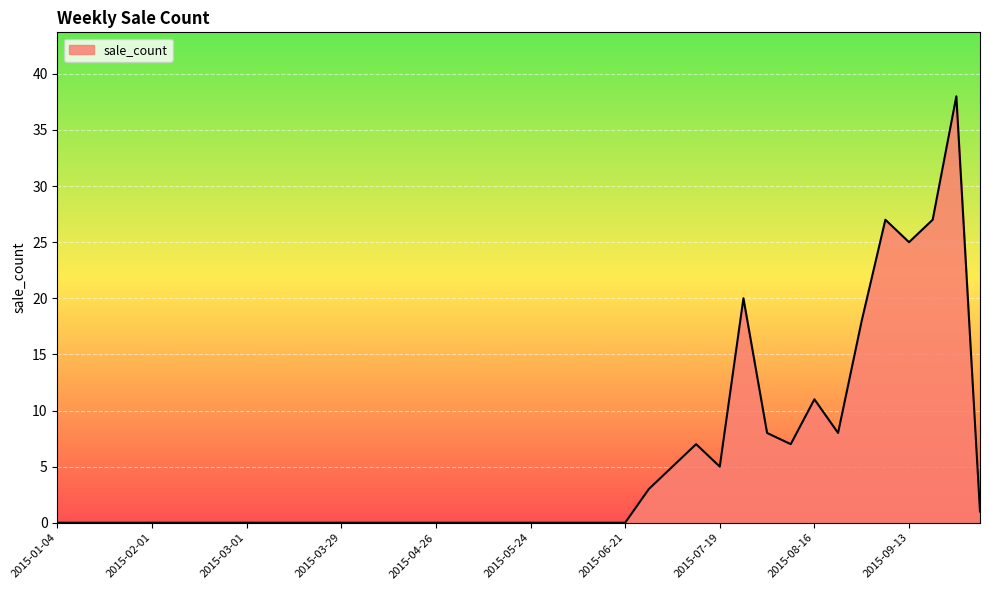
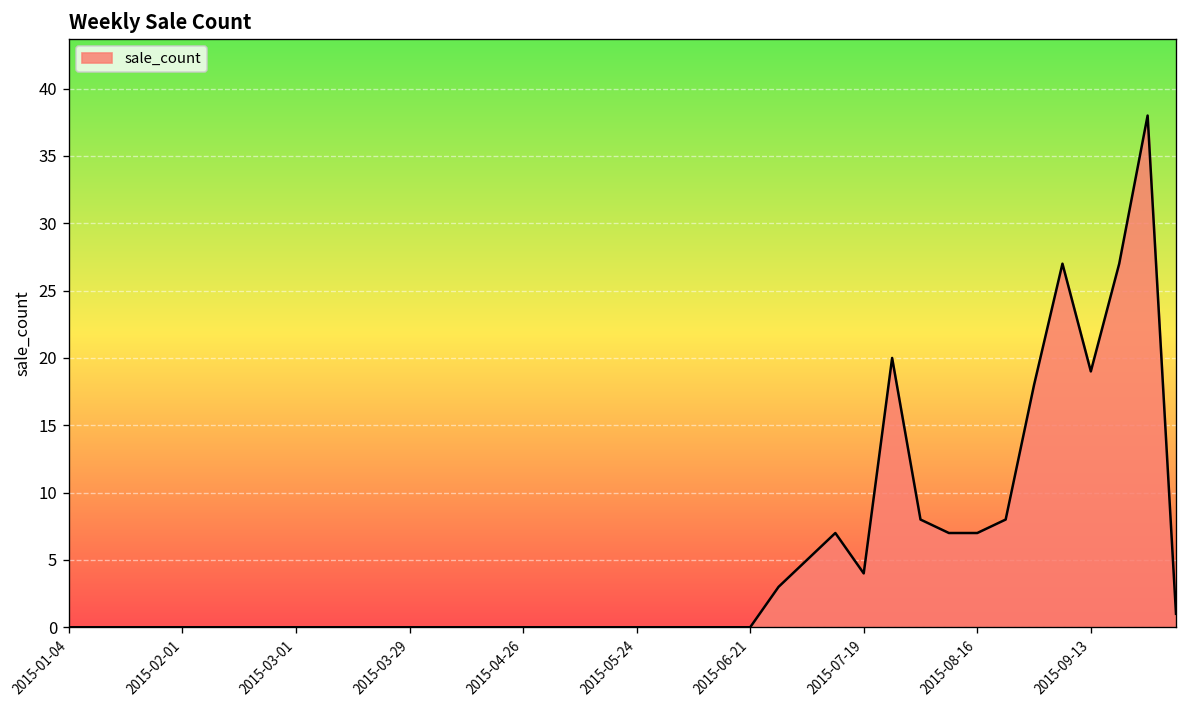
2015-07-19: 5 -> 4
2015-08-16: 11 -> 7
2015-09-13: 25 -> 19
